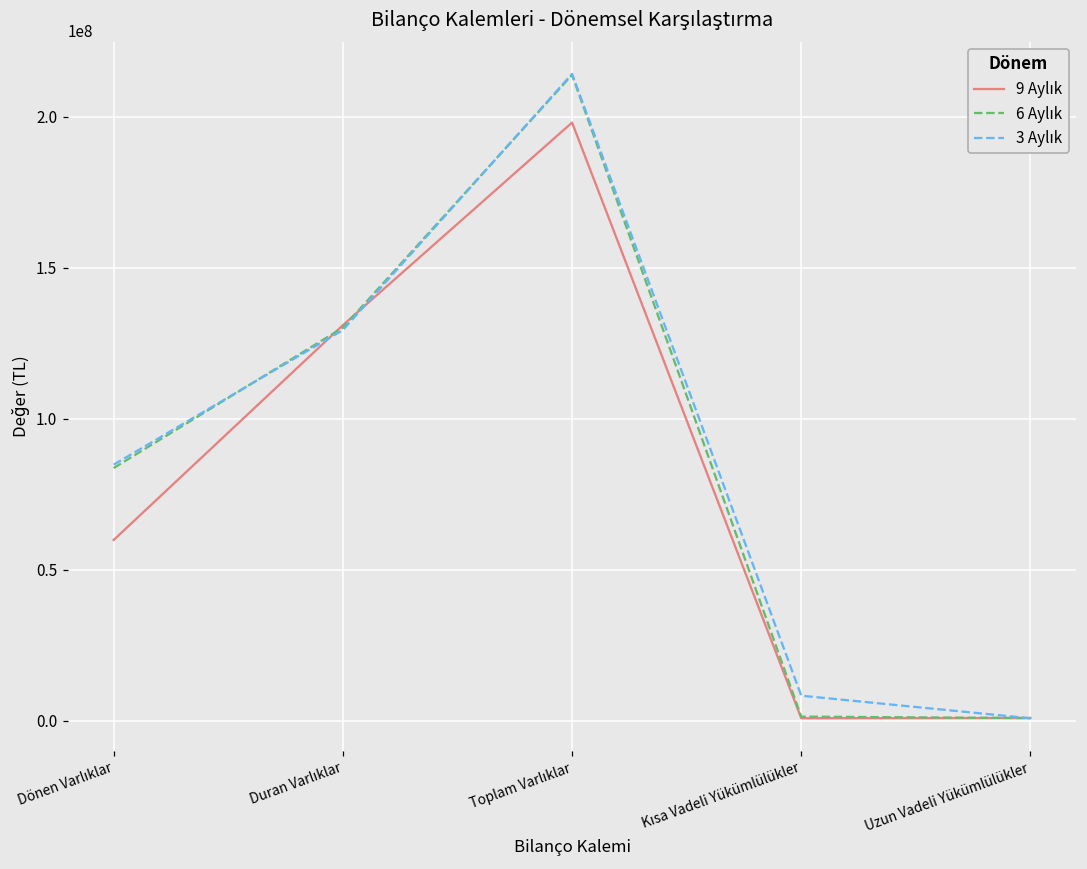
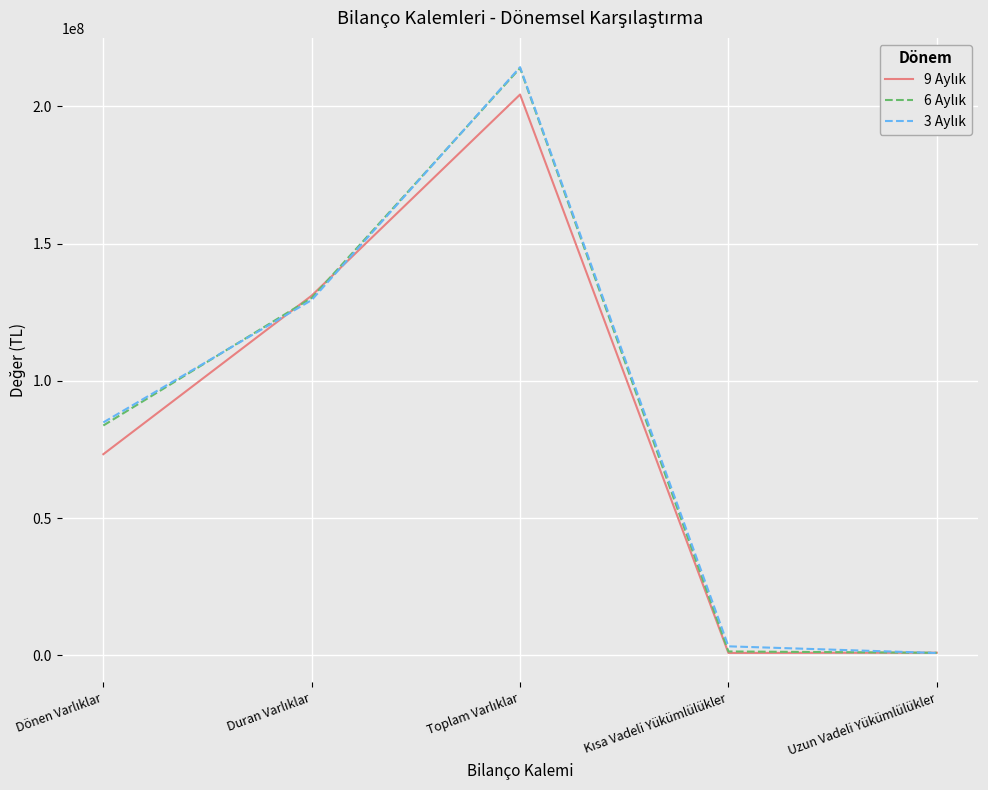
9 Aylık, Dönen Varlıklar: 60000000 -> 73000000
9 Aylık, Toplam Varlıklar: 198000000 -> 204000000
3 Aylık, Kısa Vadeli Yükümlülükler: 8000000 -> 3000000
